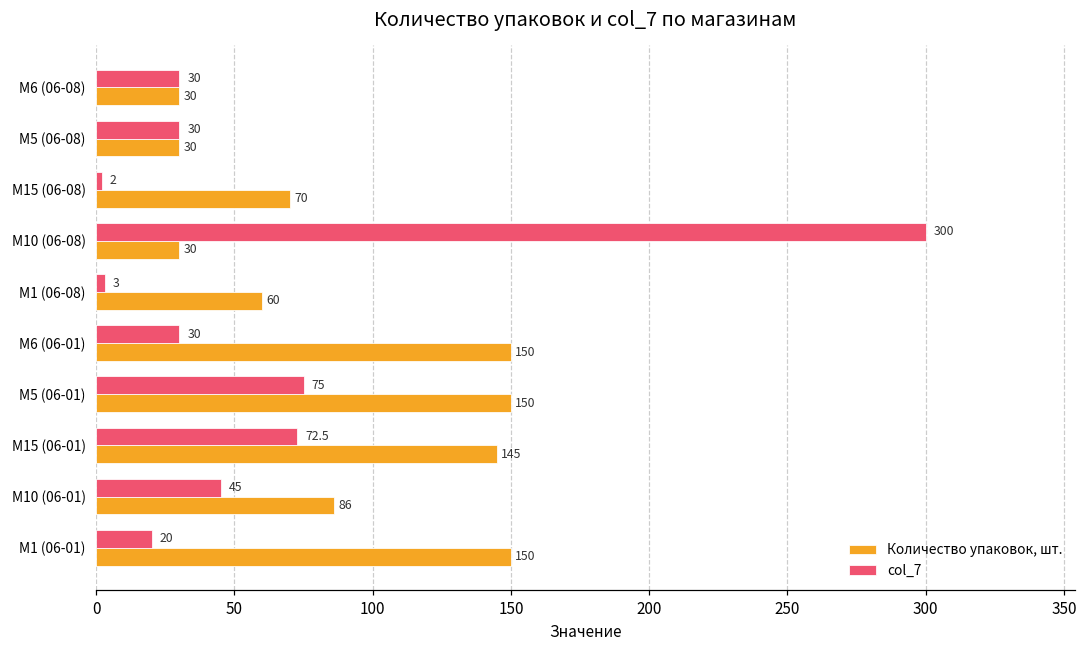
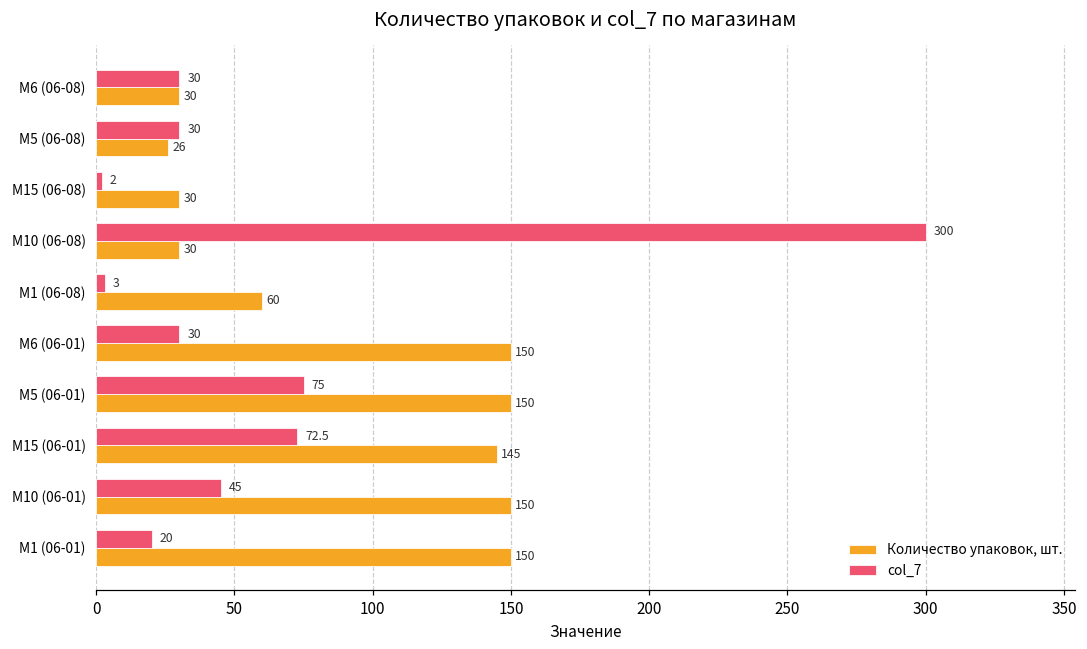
Количество упаковок, шт., M5 (06-08): 30 -> 26
Количество упаковок, шт., M15 (06-08): 70 -> 30
Количество упаковок, шт., M10 (06-01): 86 -> 150
